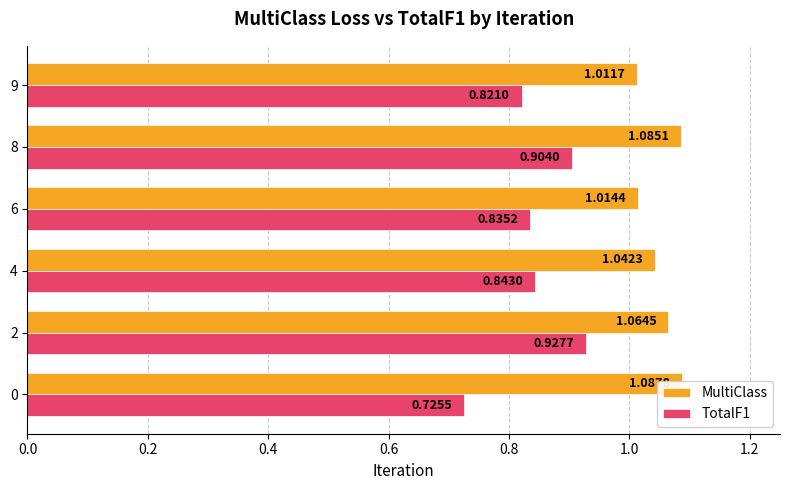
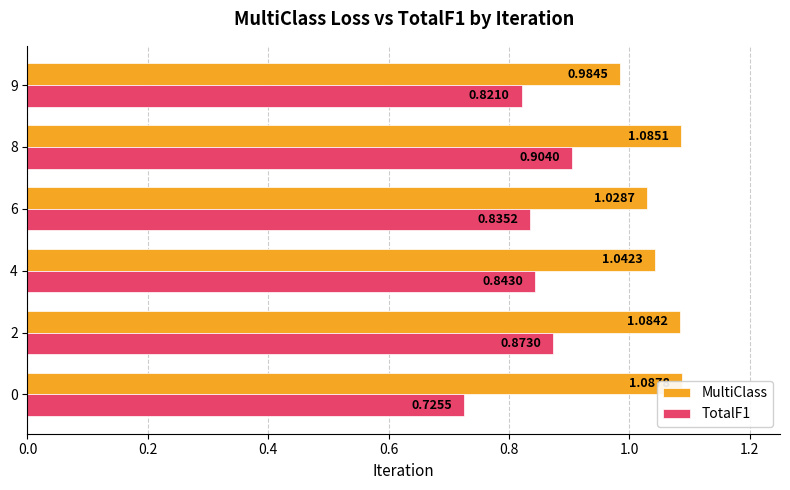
MultiClass, 9: 1.0117 -> 0.9845
MultiClass, 6: 1.0144 -> 1.0287
MultiClass, 2: 1.0645 -> 1.0842
TotalF1, 2: 0.9277 -> 0.8730
